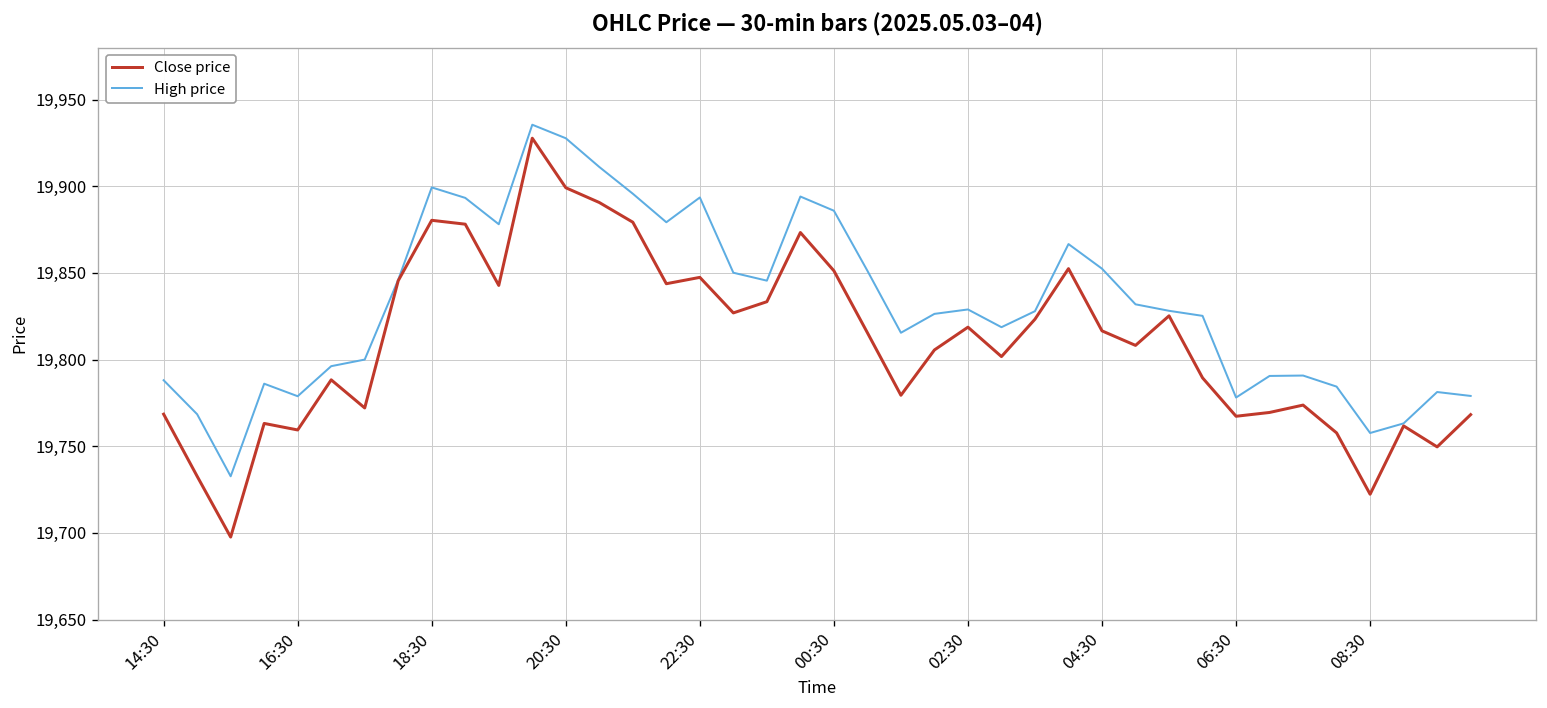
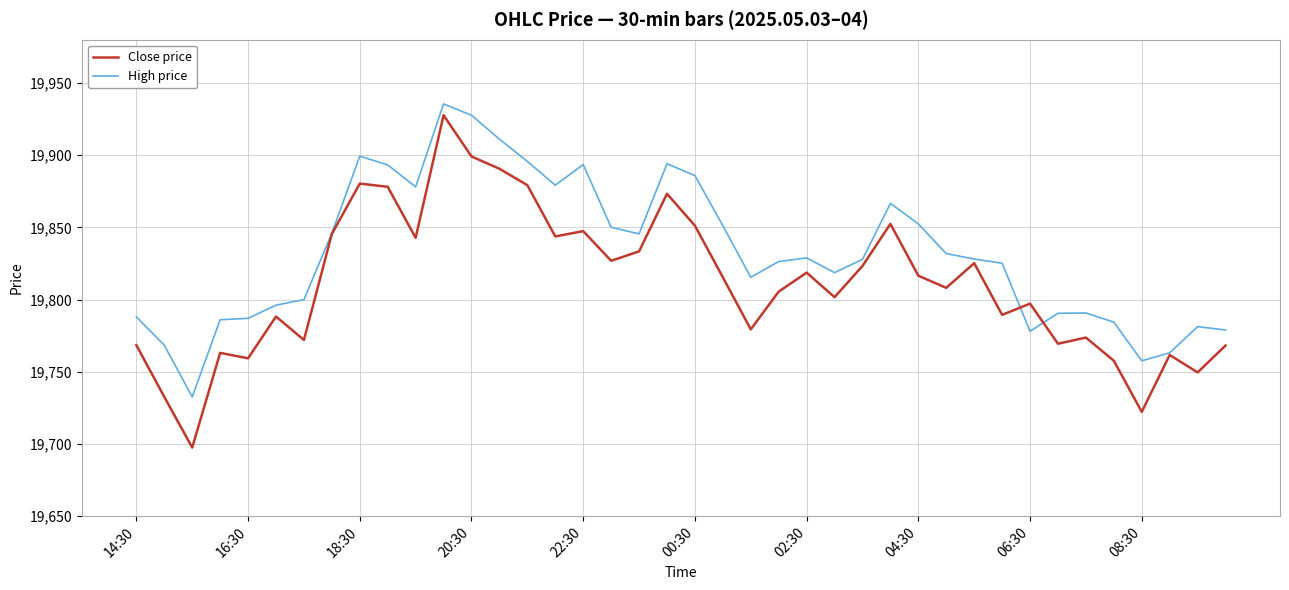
High price, 16:30: 19,779 -> 19,787
Close price, 06:30: 19,767 -> 19,797
